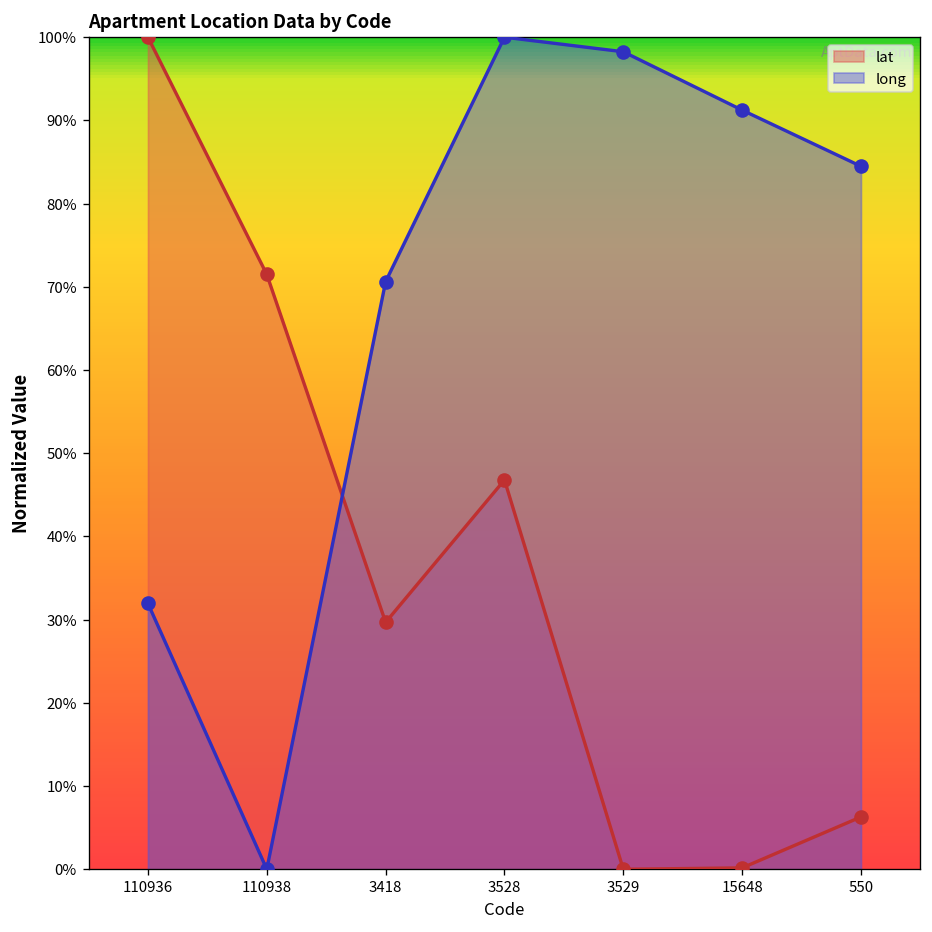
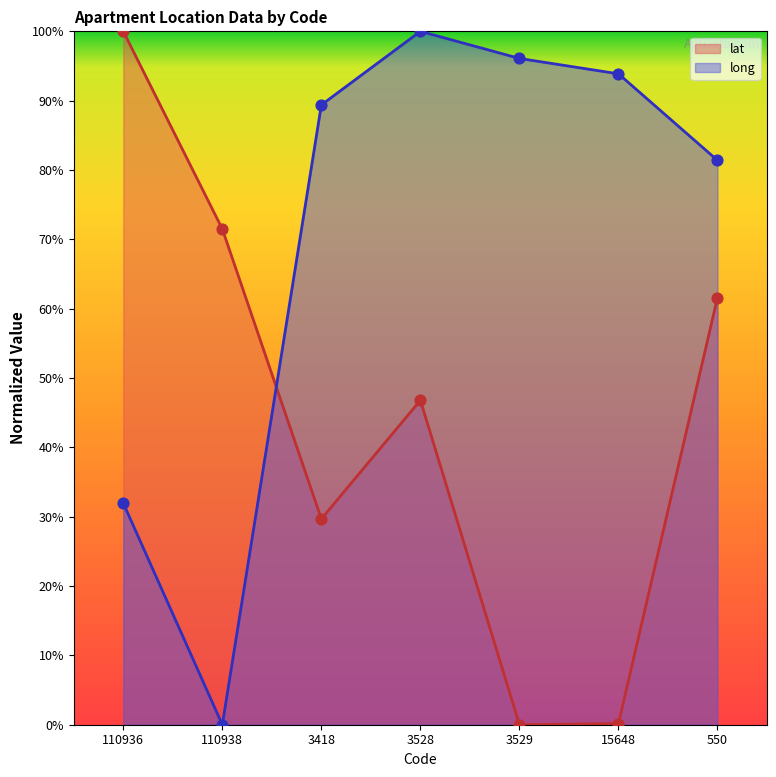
long, 3418: 71% -> 89%
long, 3529: 98% -> 96%
long, 15648: 91% -> 94%
lat, 550: 6% -> 62%
long, 550: 84% -> 81%
